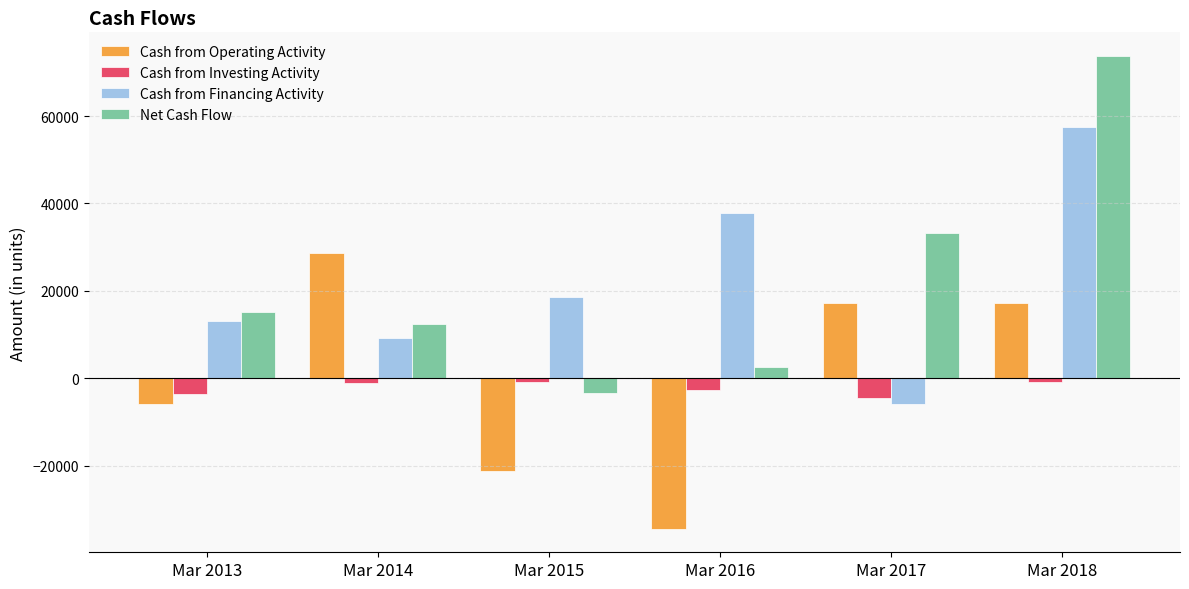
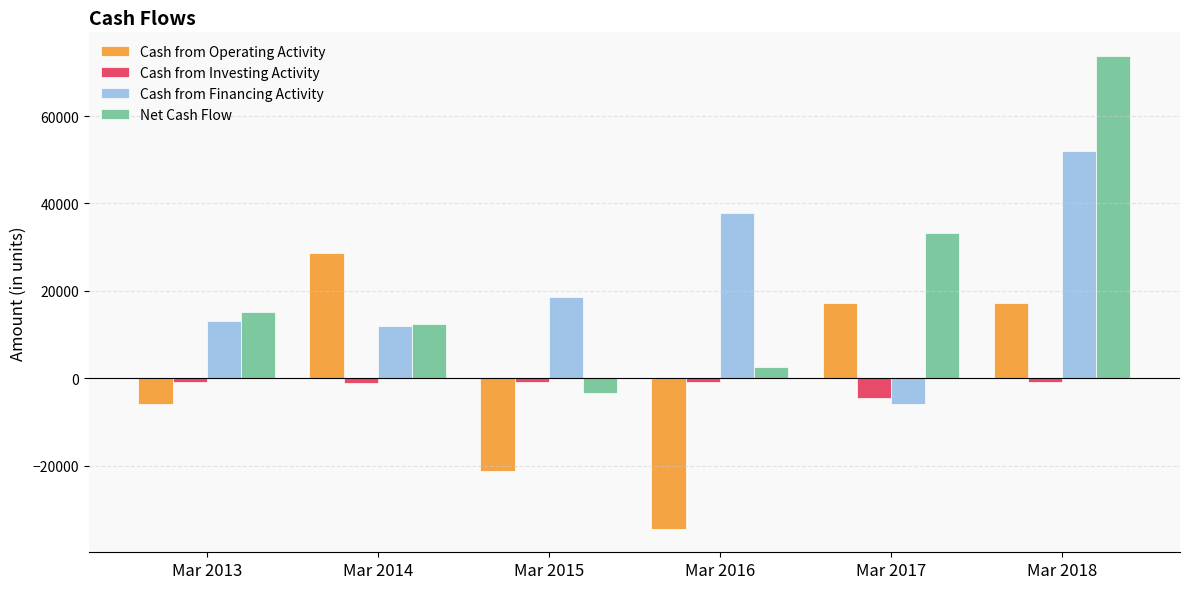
Cash from Investing Activity, Mar 2013: -4000 -> -1000
Cash from Financing Activity, Mar 2014: 9000 -> 12000
Cash from Investing Activity, Mar 2016: -3000 -> -1000
Cash from Financing Activity, Mar 2018: 57000 -> 52000
